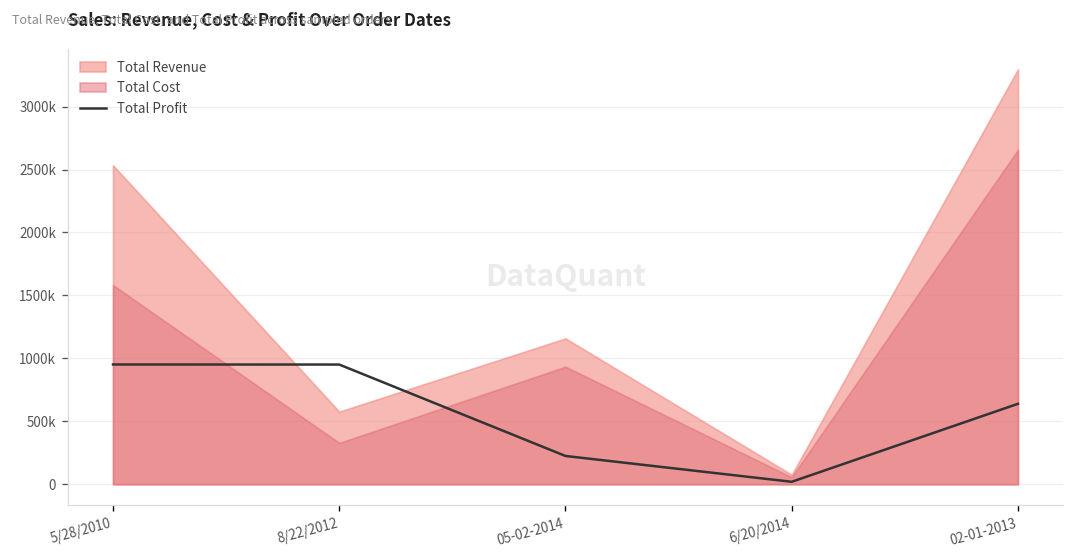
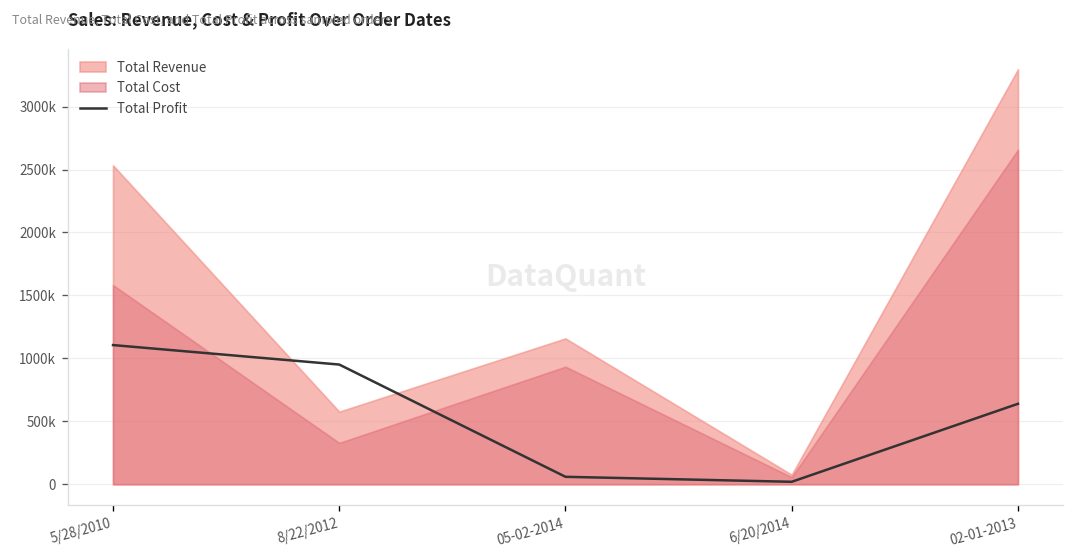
Total Profit, 5/28/2010: 950000 -> 1110000
Total Profit, 05-02-2014: 220000 -> 60000
